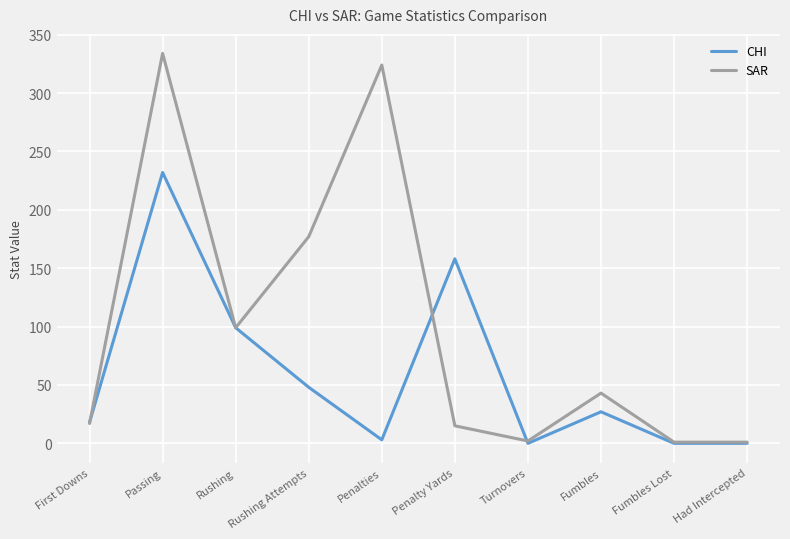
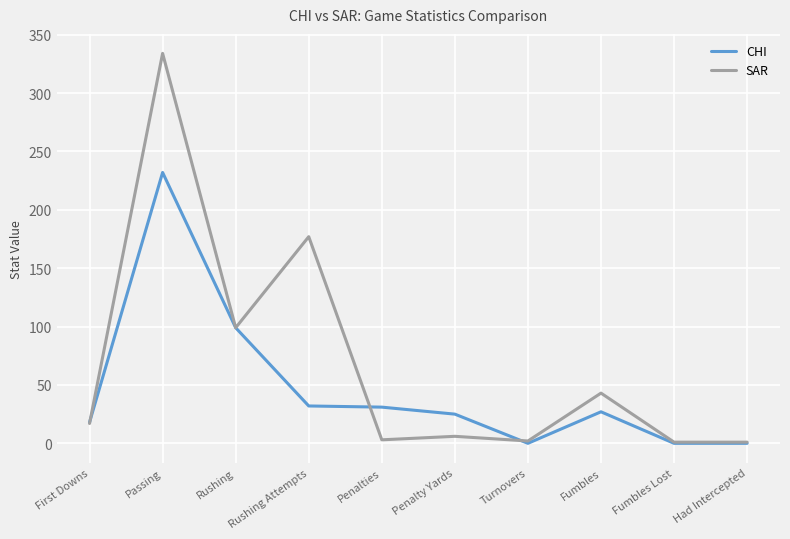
CHI, Rushing Attempts: 48 -> 32
CHI, Penalties: 3 -> 31
SAR, Penalties: 324 -> 3
CHI, Penalty Yards: 158 -> 25
SAR, Penalty Yards: 15 -> 6
